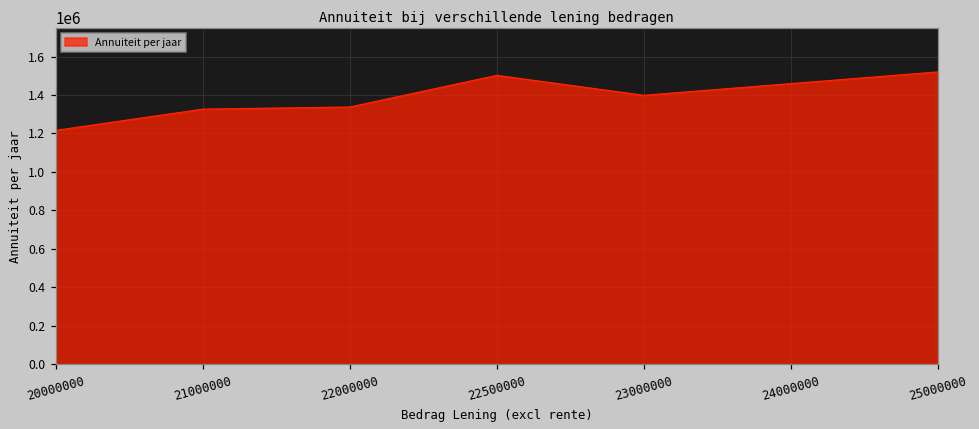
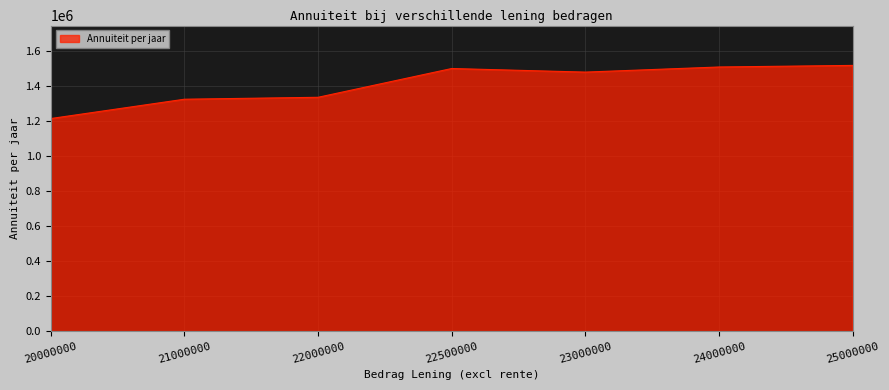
23000000: 1400000 -> 1480000
24000000: 1460000 -> 1510000
